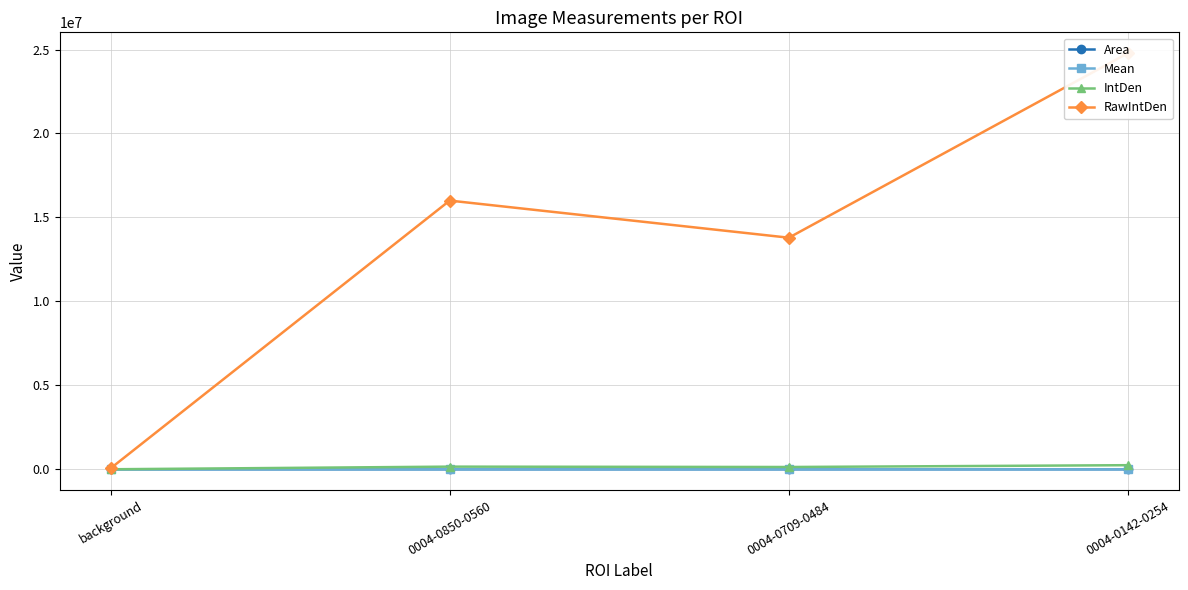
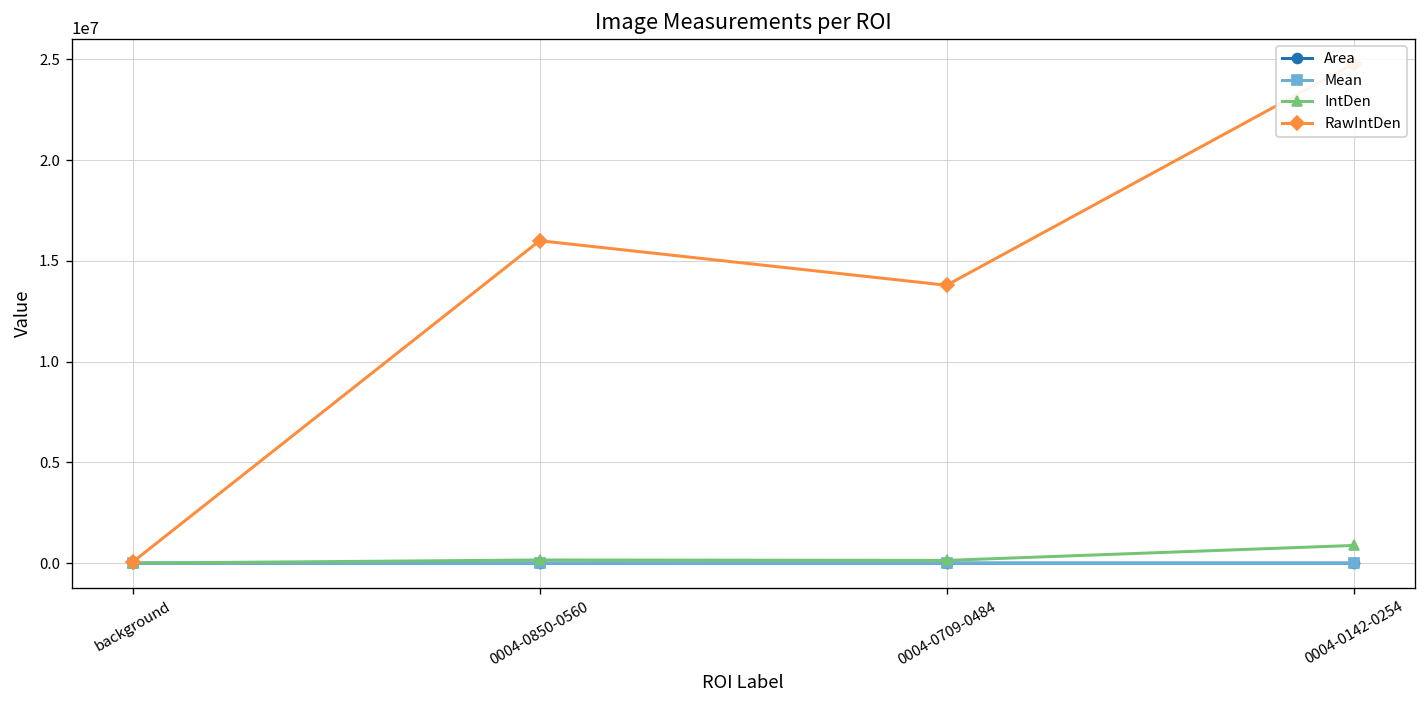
IntDen, 0004-0142-0254: 200000 -> 900000
